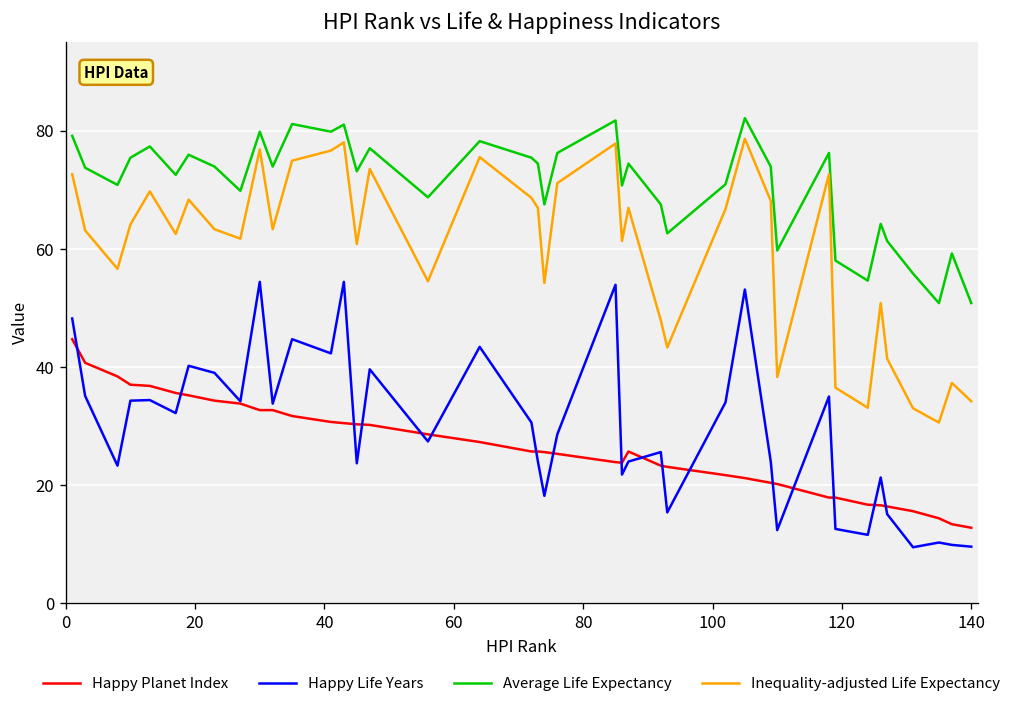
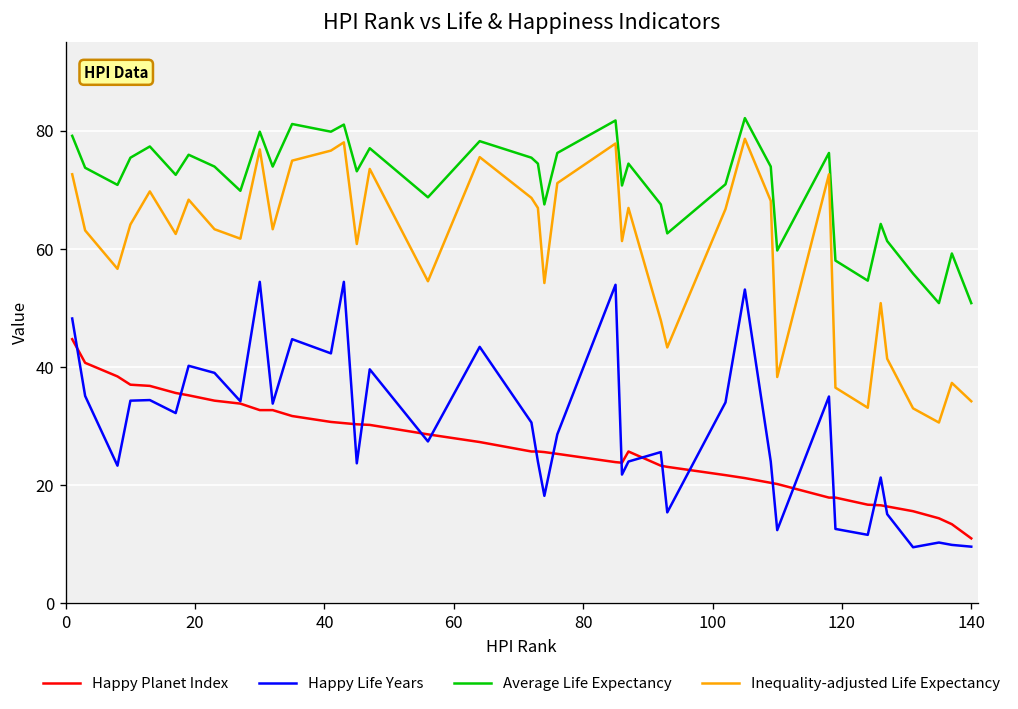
Happy Planet Index, 140: 13 -> 11
